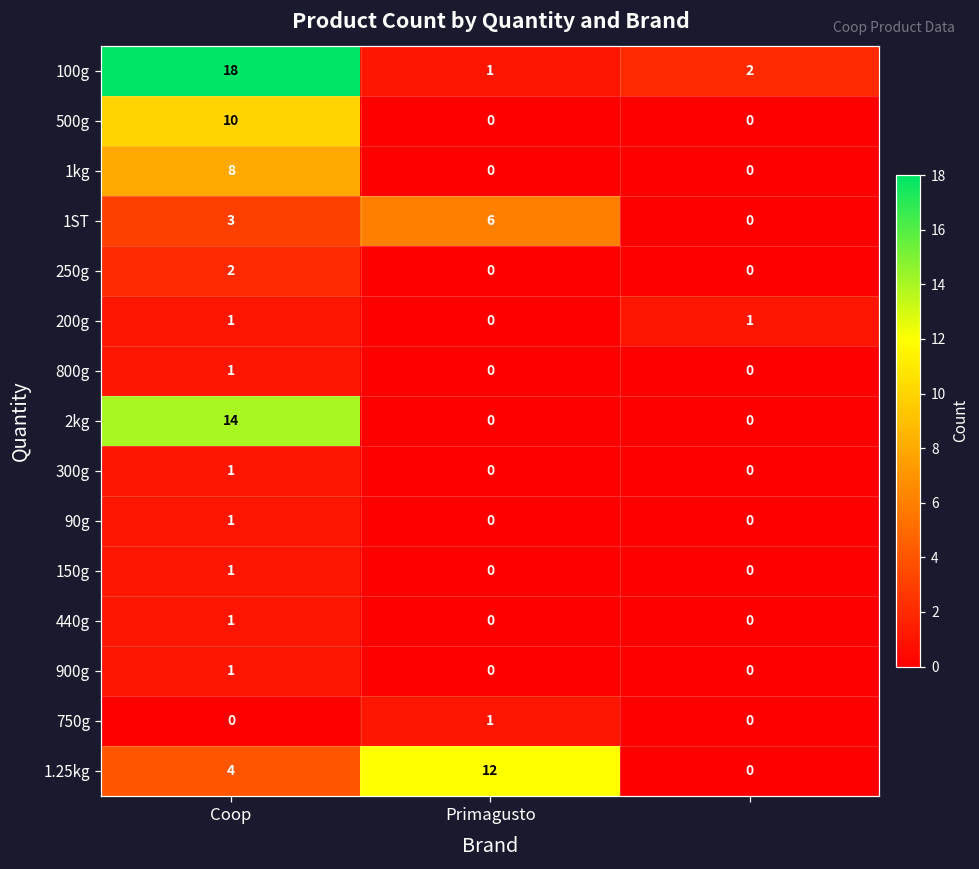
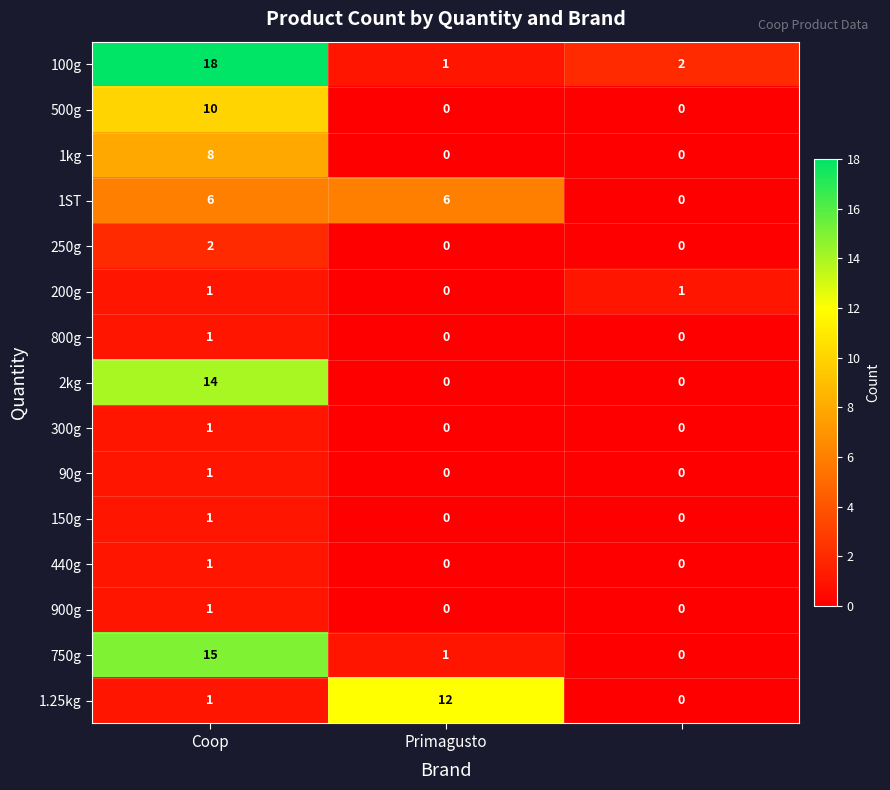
1ST, Coop: 3 -> 6
750g, Coop: 0 -> 15
1.25kg, Coop: 4 -> 1
